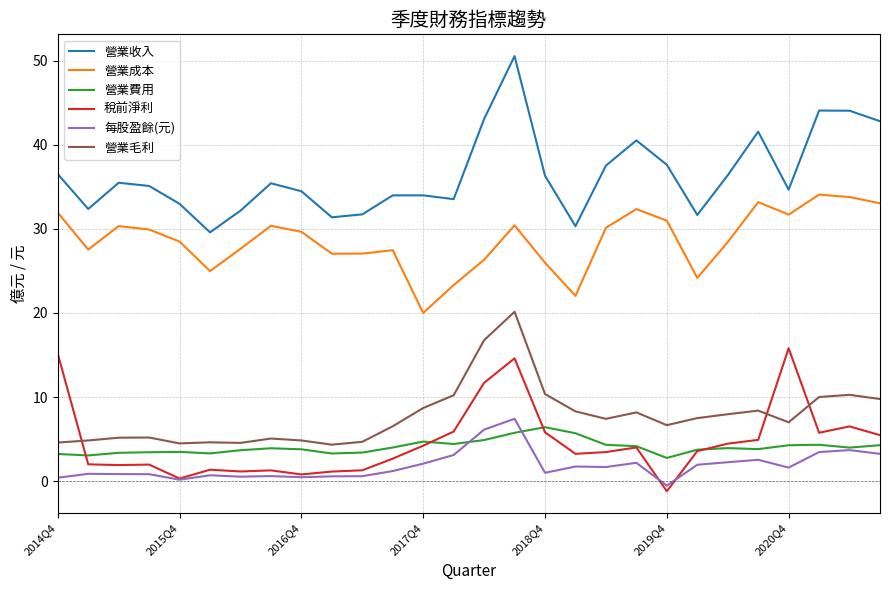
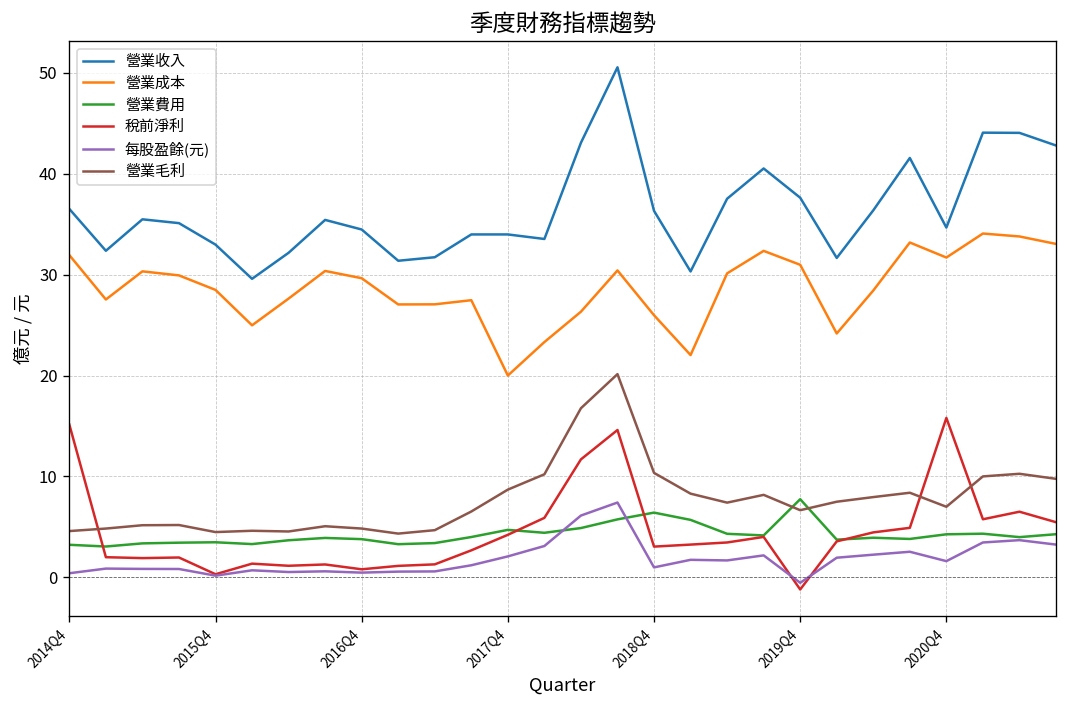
稅前淨利, 2018Q4: 6 -> 3
營業費用, 2019Q4: 3 -> 8
